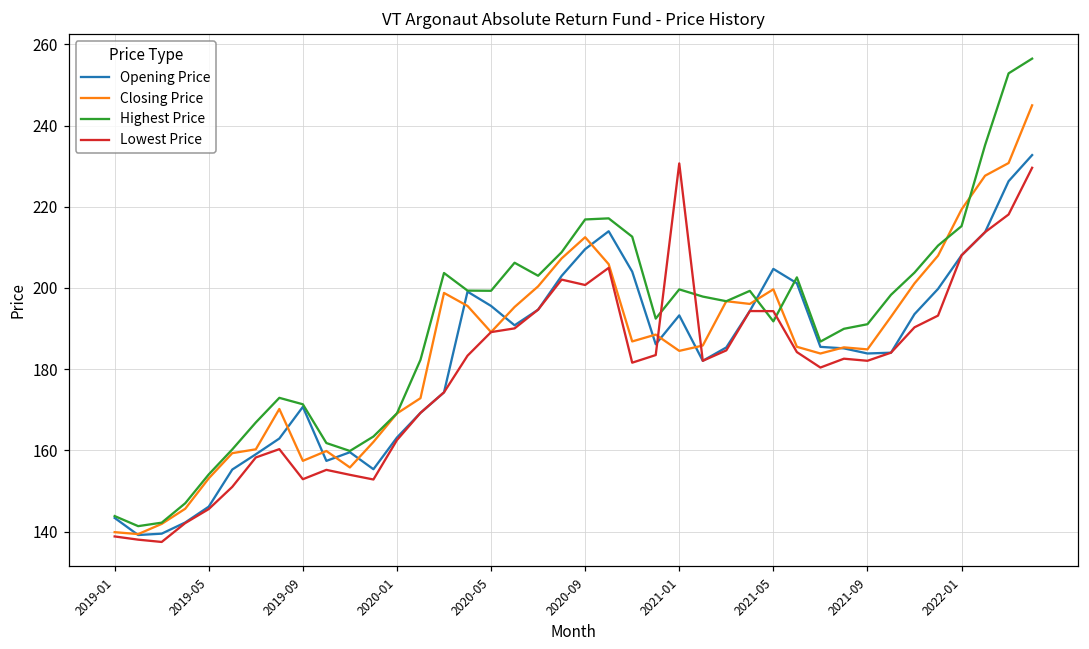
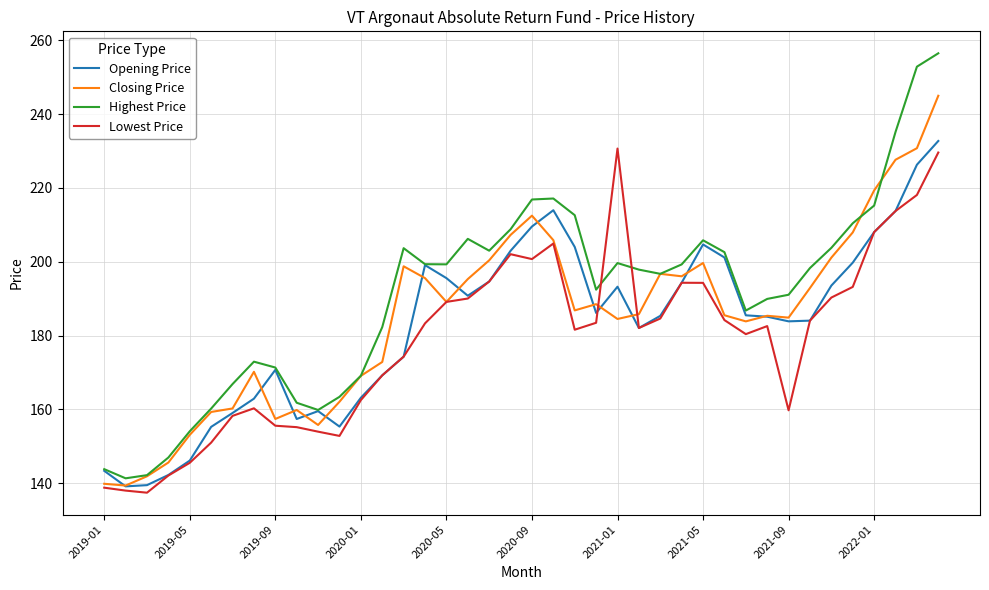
Lowest Price, 2019-09: 153 -> 156
Highest Price, 2021-05: 192 -> 206
Lowest Price, 2021-09: 182 -> 160
